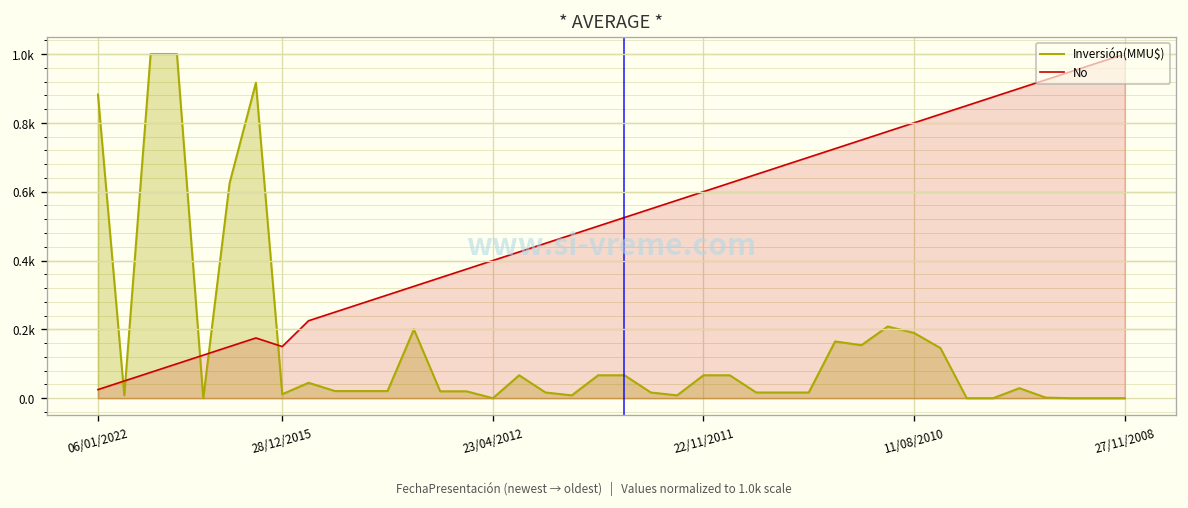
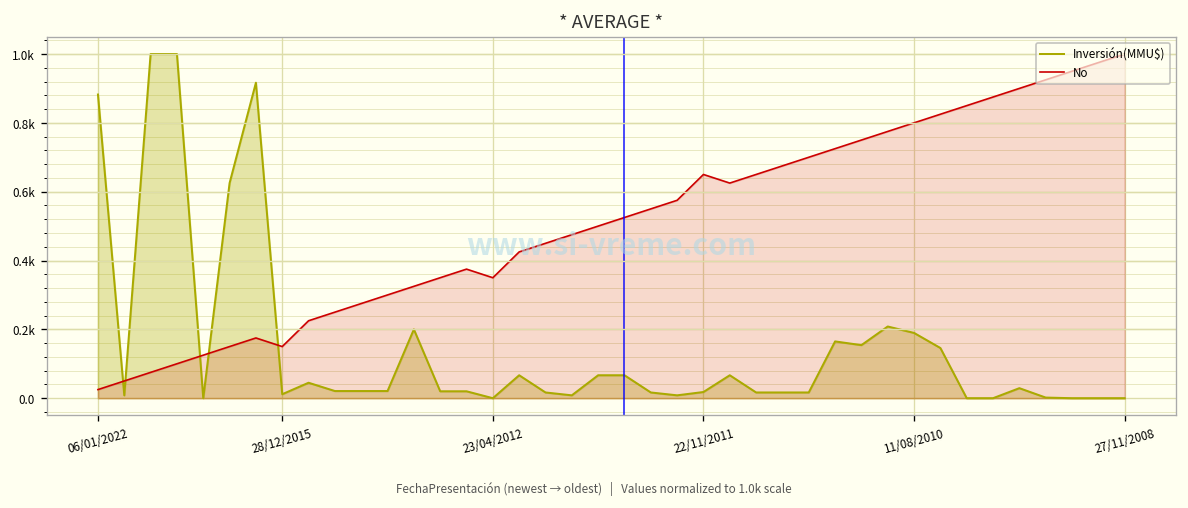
No, 23/04/2012: 400 -> 350
Inversión(MMU$), 22/11/2011: 70 -> 20
No, 22/11/2011: 600 -> 650
